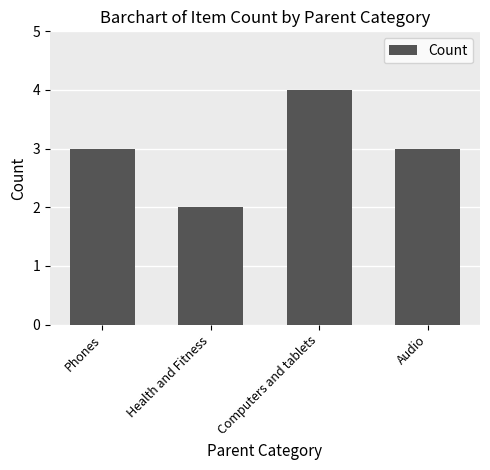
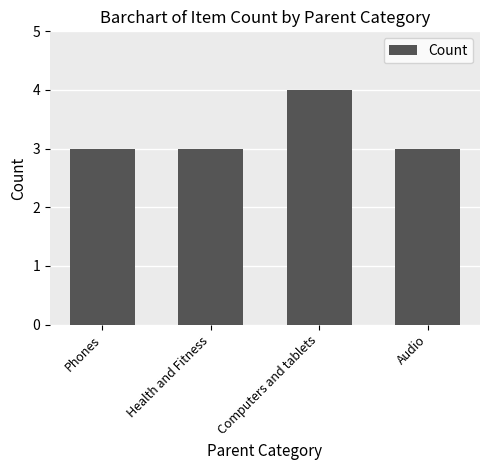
Health and Fitness: 2 -> 3
